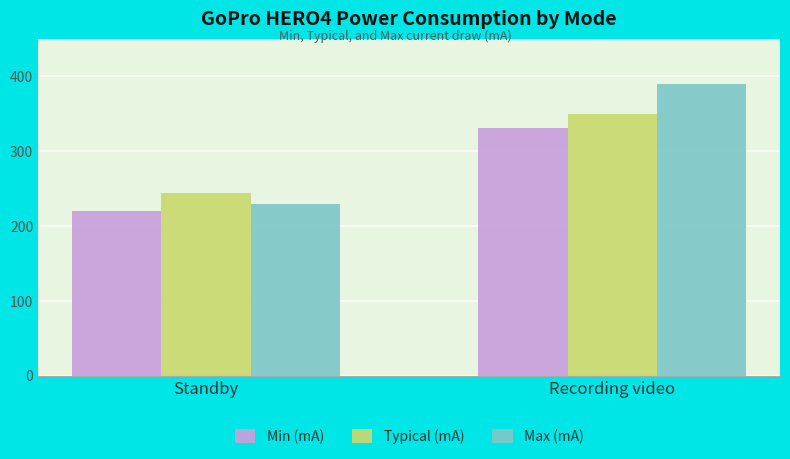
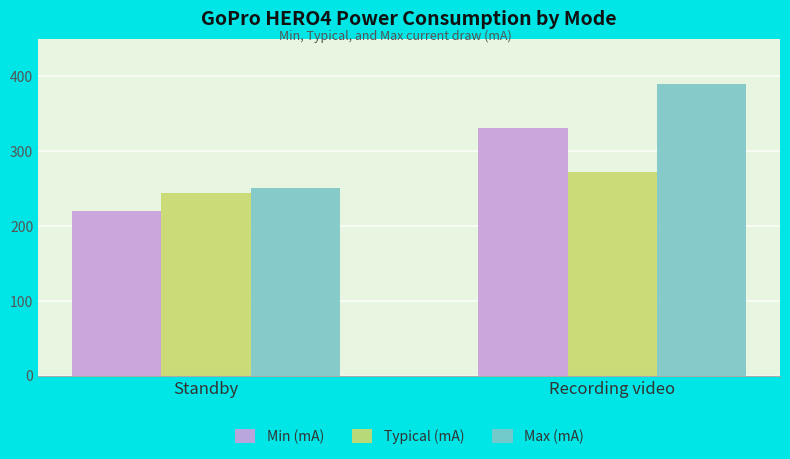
Max (mA), Standby: 230 -> 250
Typical (mA), Recording video: 350 -> 270
